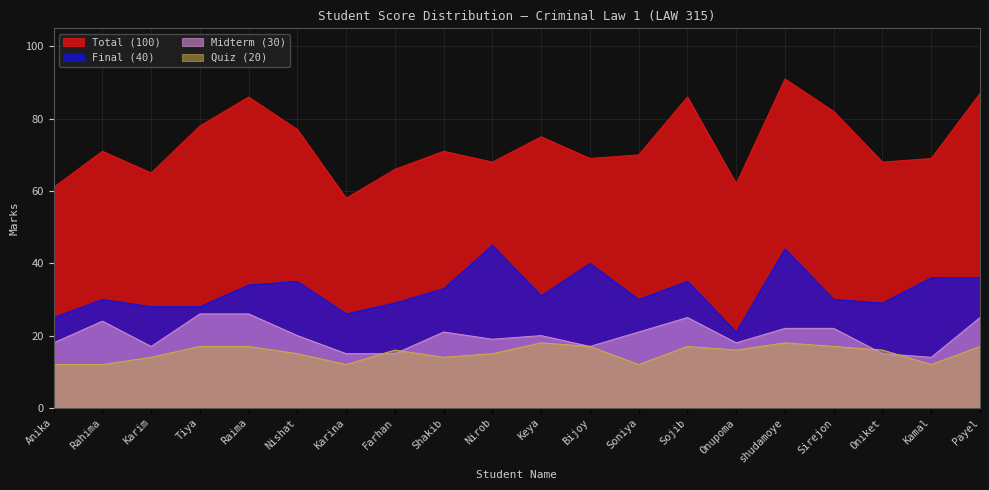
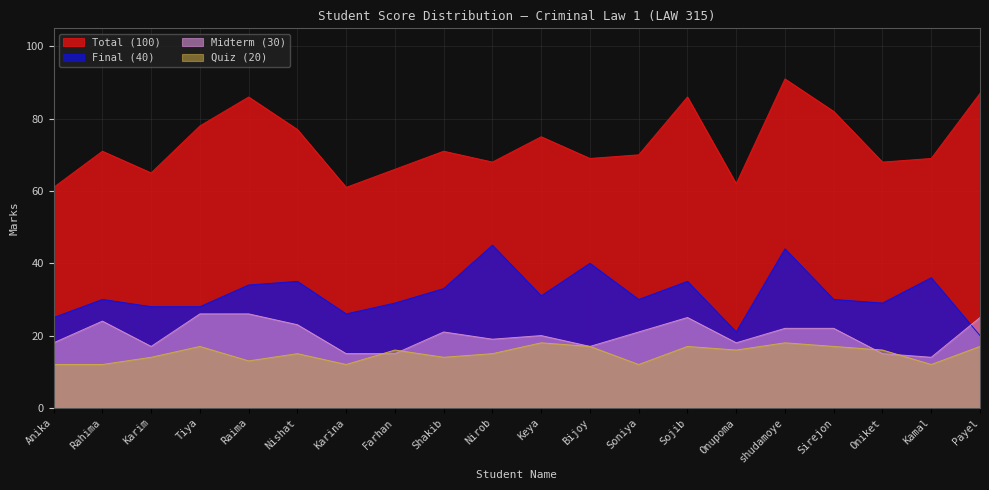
Quiz (20), Raima: 17 -> 13
Midterm (30), Nishat: 20 -> 23
Total (100), Karina: 58 -> 61
Final (40), Payel: 36 -> 20
